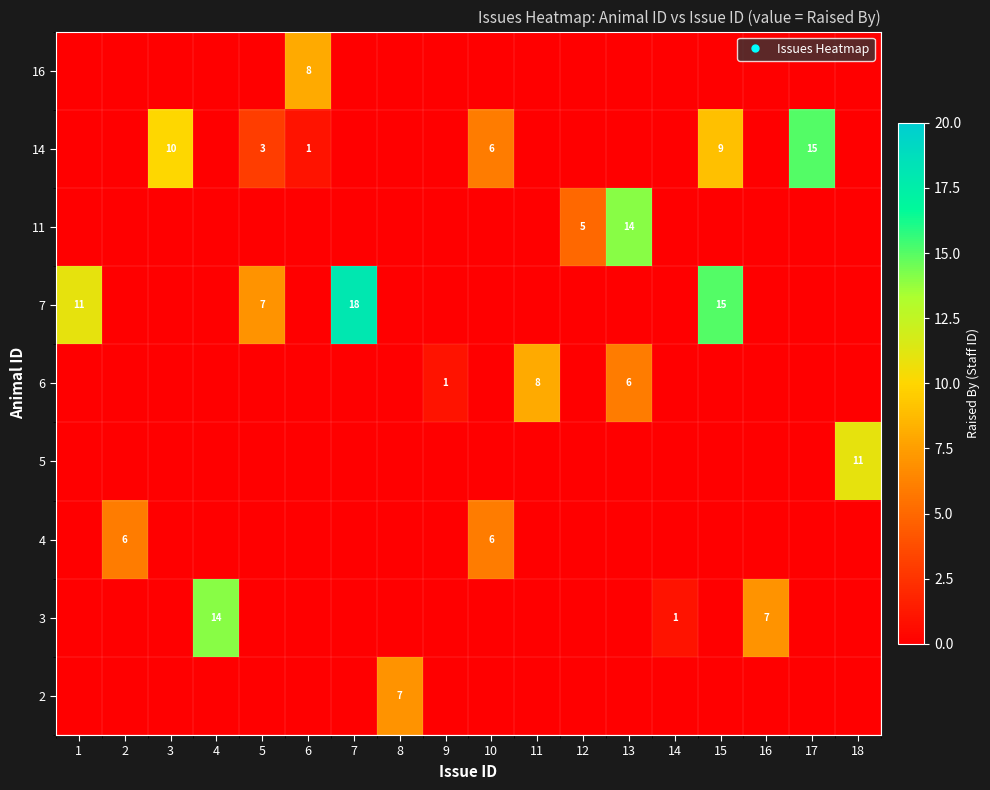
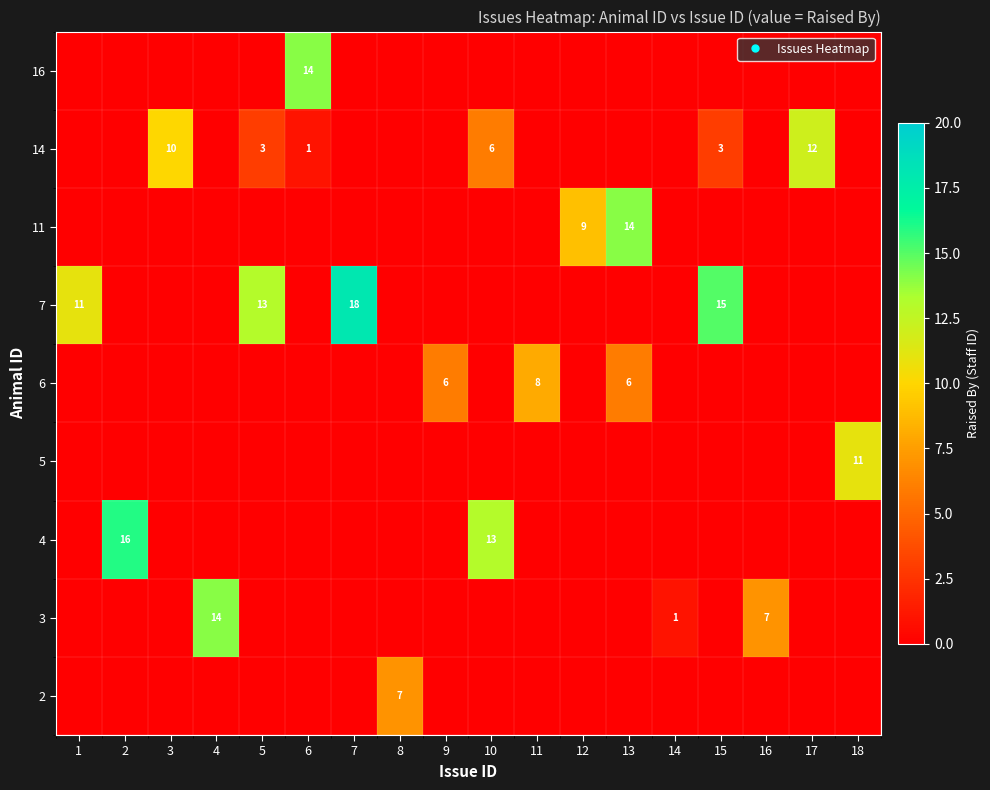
16, 6: 8 -> 14
14, 15: 9 -> 3
14, 17: 15 -> 12
11, 12: 5 -> 9
7, 5: 7 -> 13
6, 9: 1 -> 6
4, 2: 6 -> 16
4, 10: 6 -> 13
